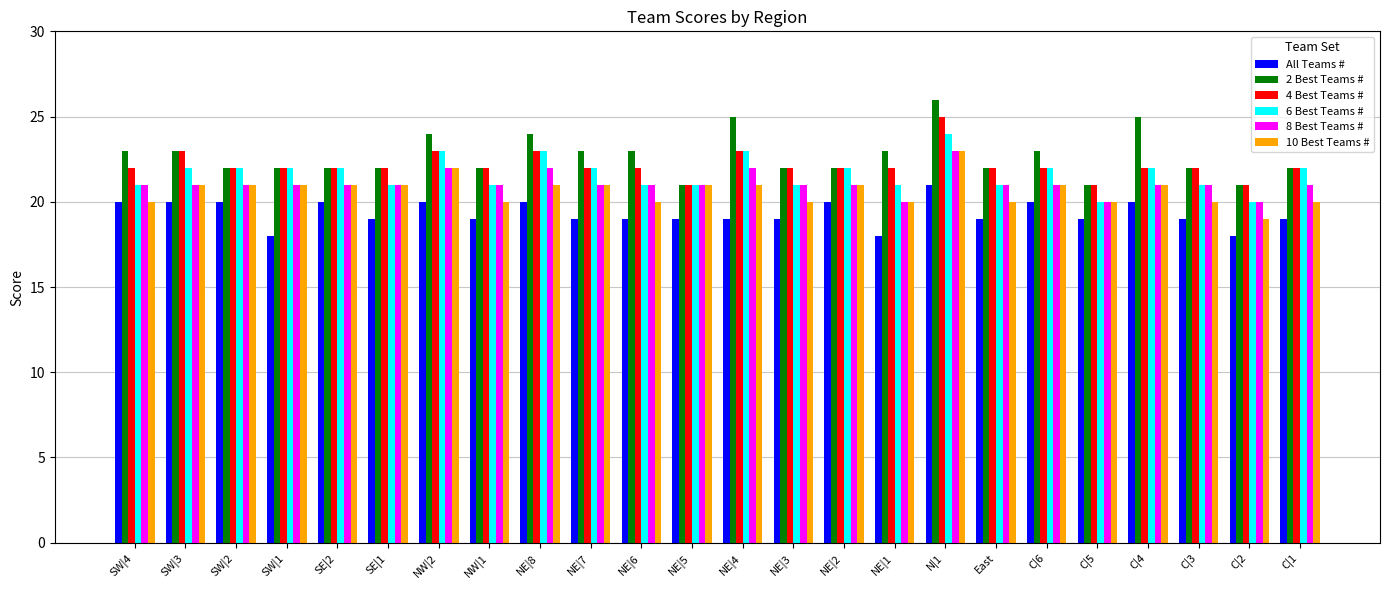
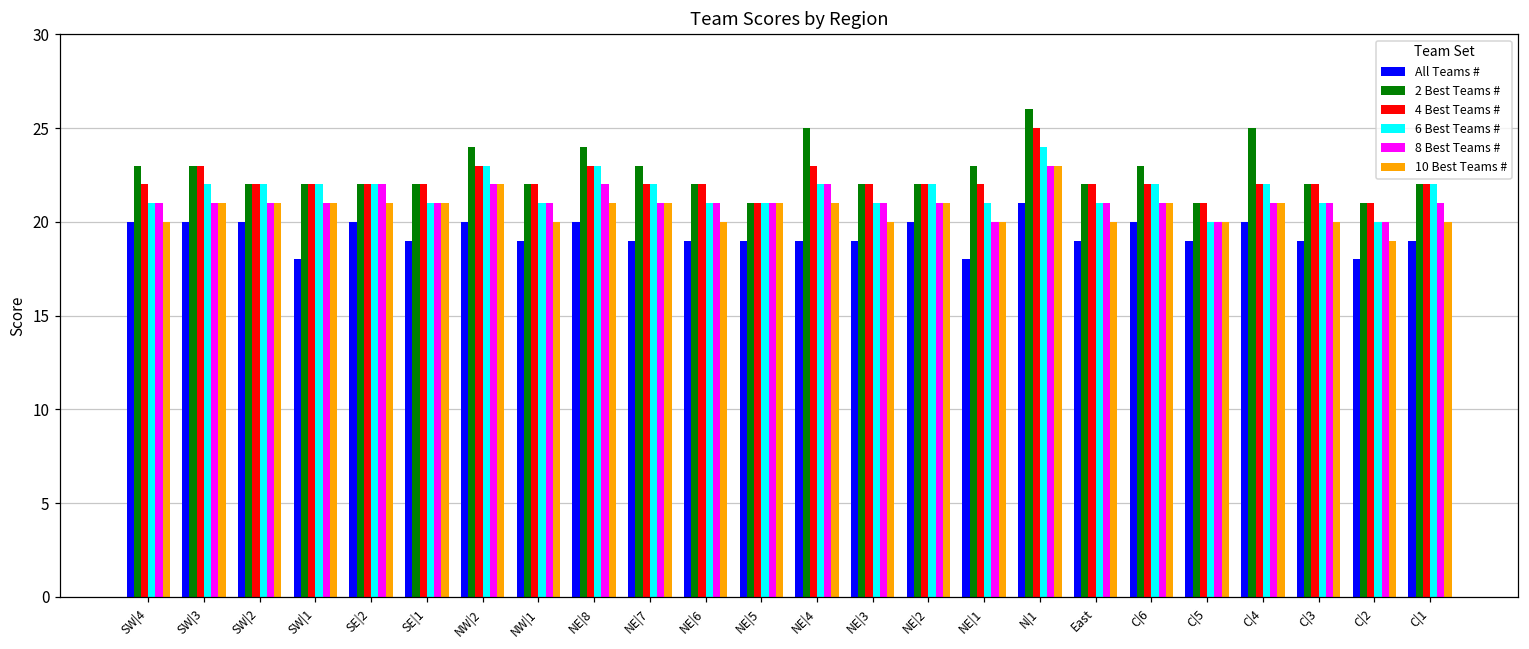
8 Best Teams #, SE|2: 21 -> 22
2 Best Teams #, NE|6: 23 -> 22
6 Best Teams #, NE|4: 23 -> 22
